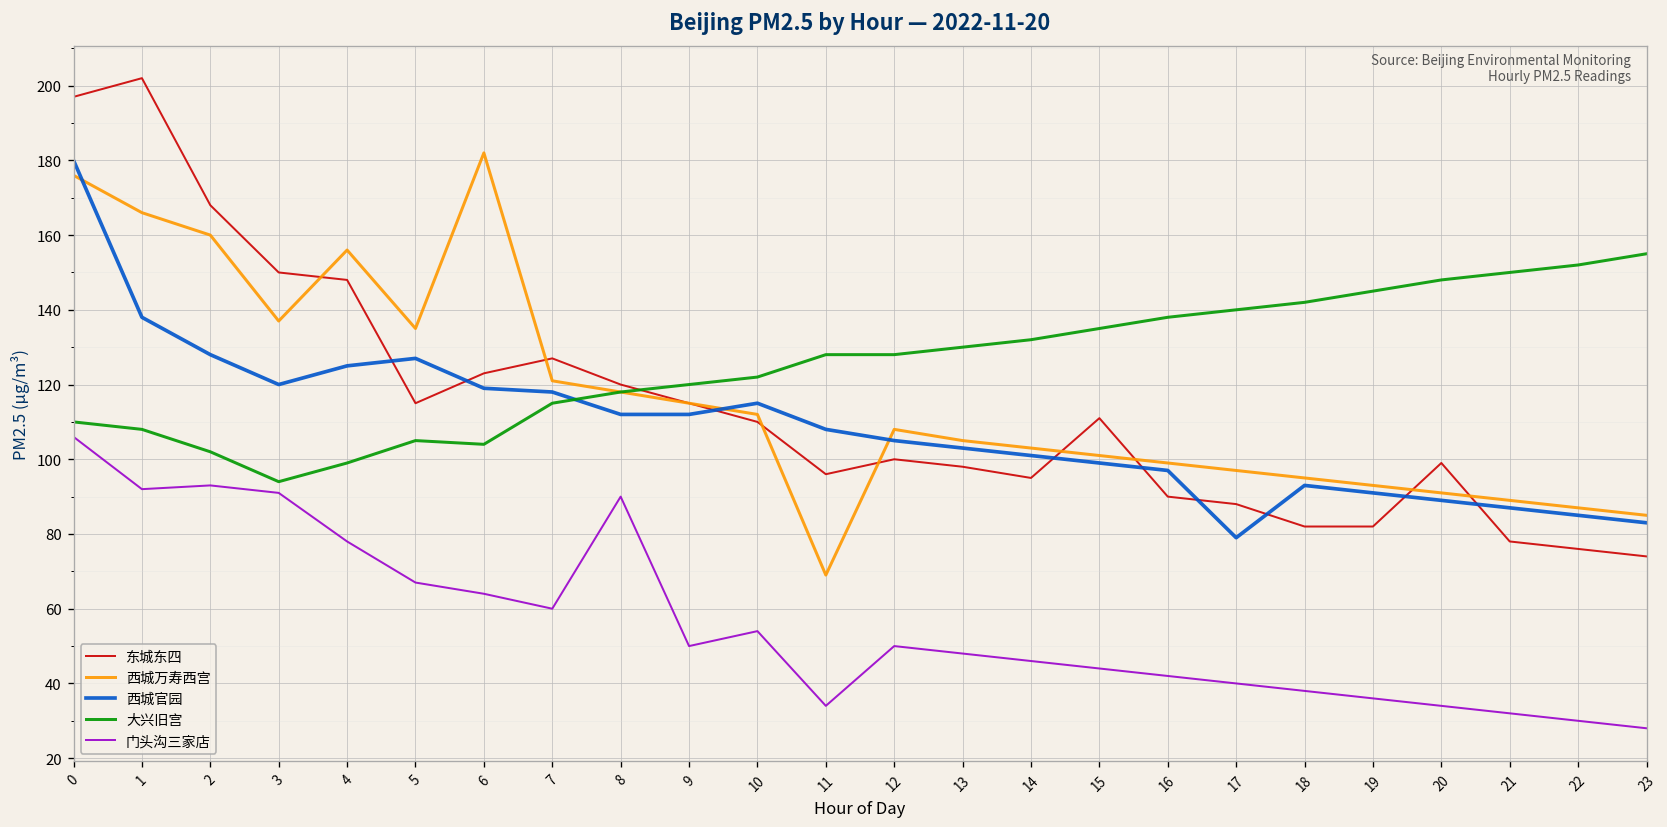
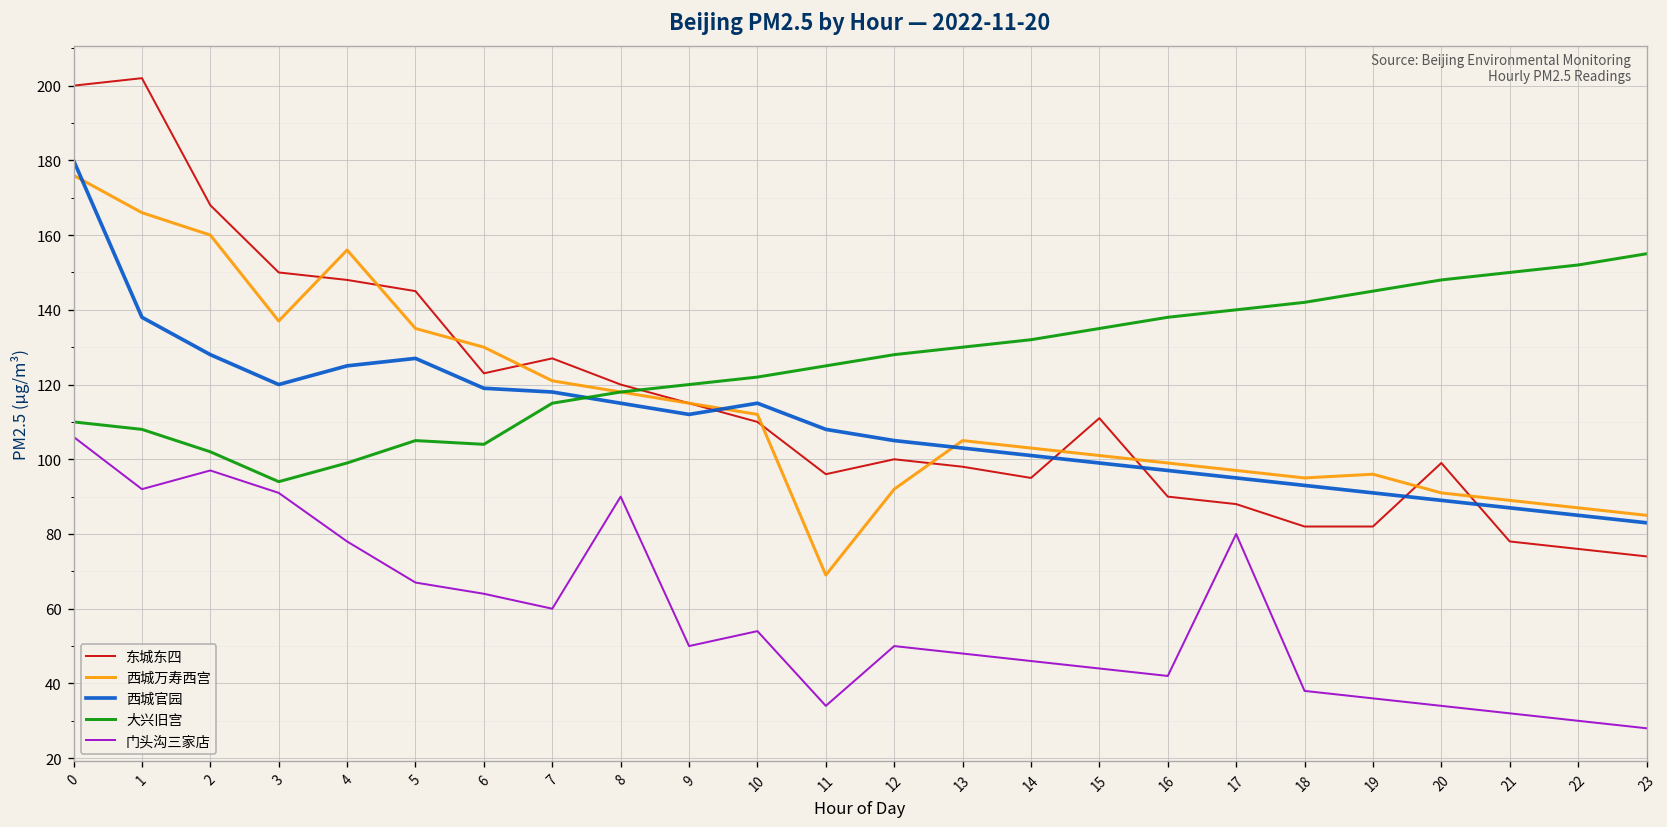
东城东四, 0: 197 -> 200
门头沟三家店, 2: 93 -> 97
东城东四, 5: 115 -> 145
西城万寿西宫, 6: 182 -> 130
西城官园, 8: 112 -> 115
大兴旧宫, 11: 128 -> 125
西城万寿西宫, 12: 108 -> 92
西城官园, 17: 79 -> 95
门头沟三家店, 17: 40 -> 80
西城万寿西宫, 19: 93 -> 96
